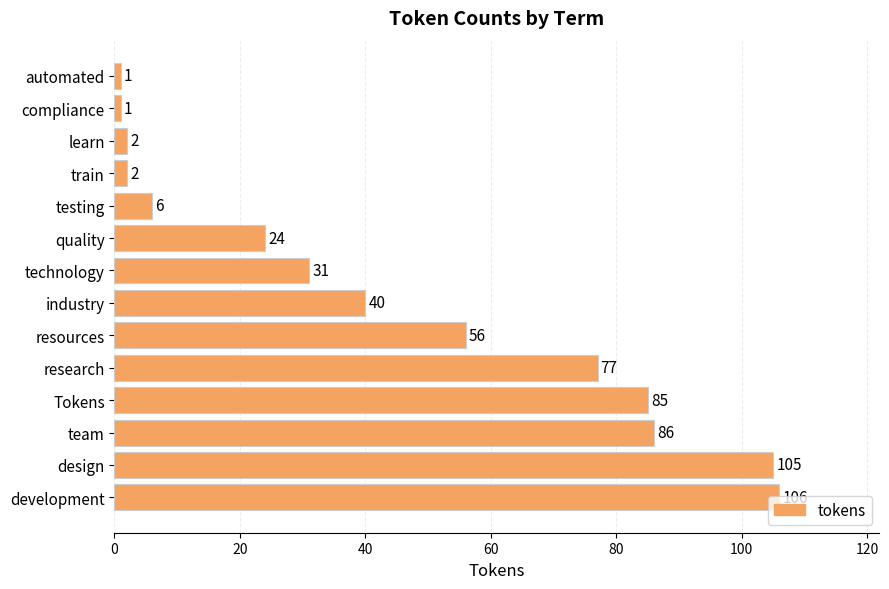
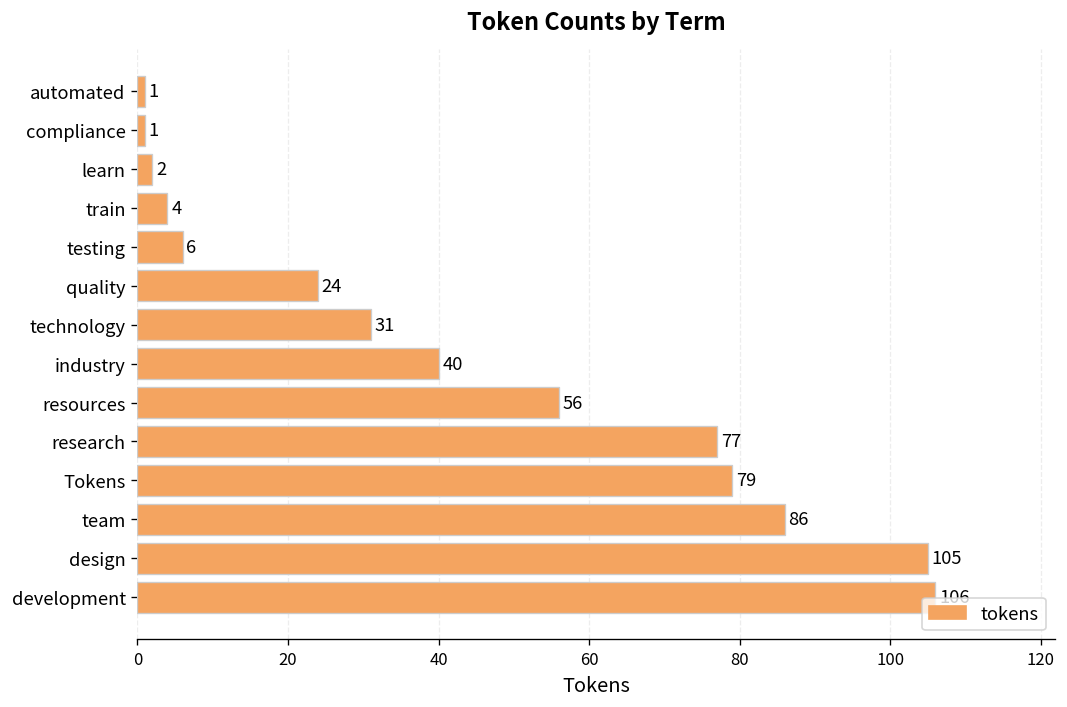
train: 2 -> 4
Tokens: 85 -> 79
